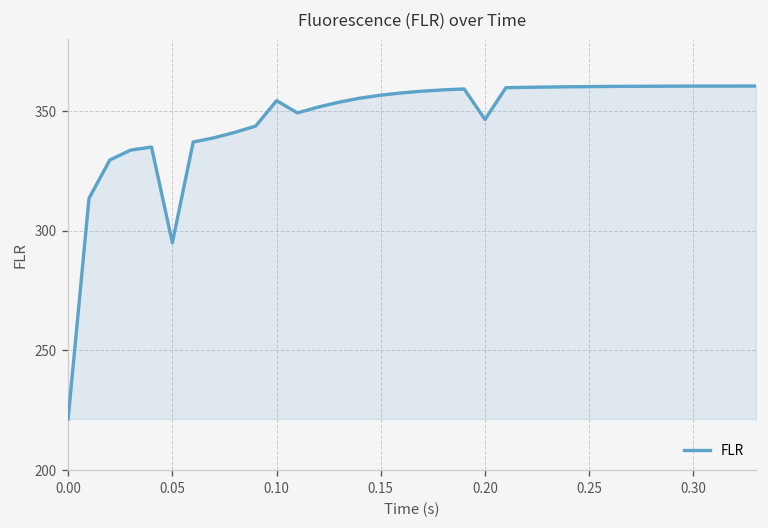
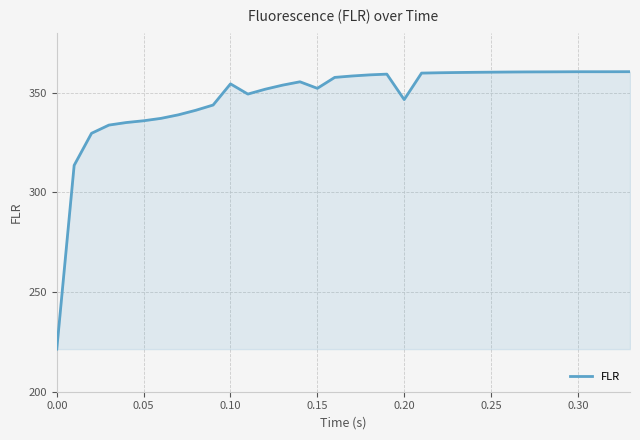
0.05: 295 -> 336
0.15: 357 -> 352
